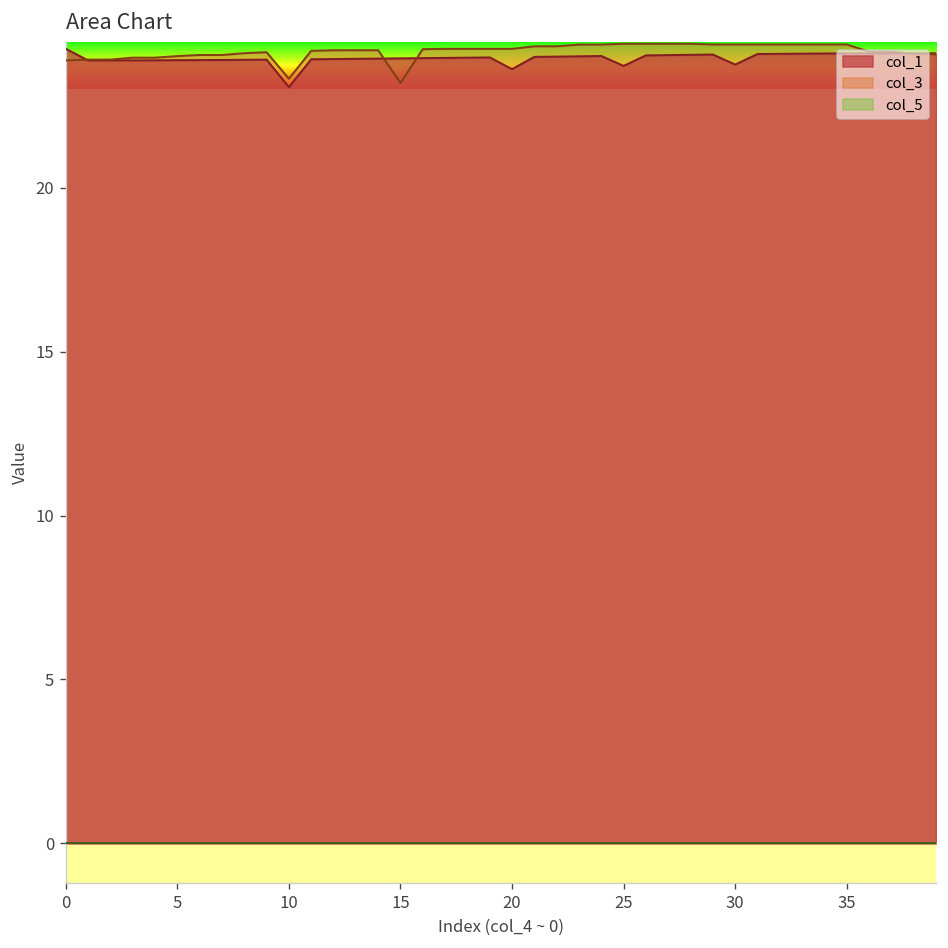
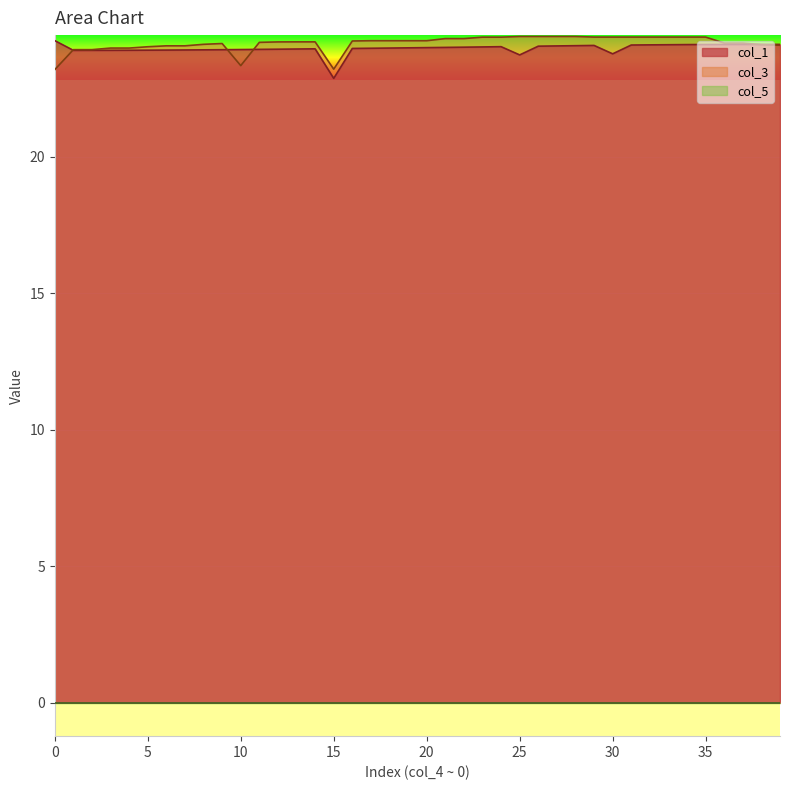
col_3, 0: 23.9 -> 23.2
col_1, 10: 23.1 -> 23.9
col_1, 15: 24.0 -> 22.9
col_1, 20: 23.6 -> 24.0
